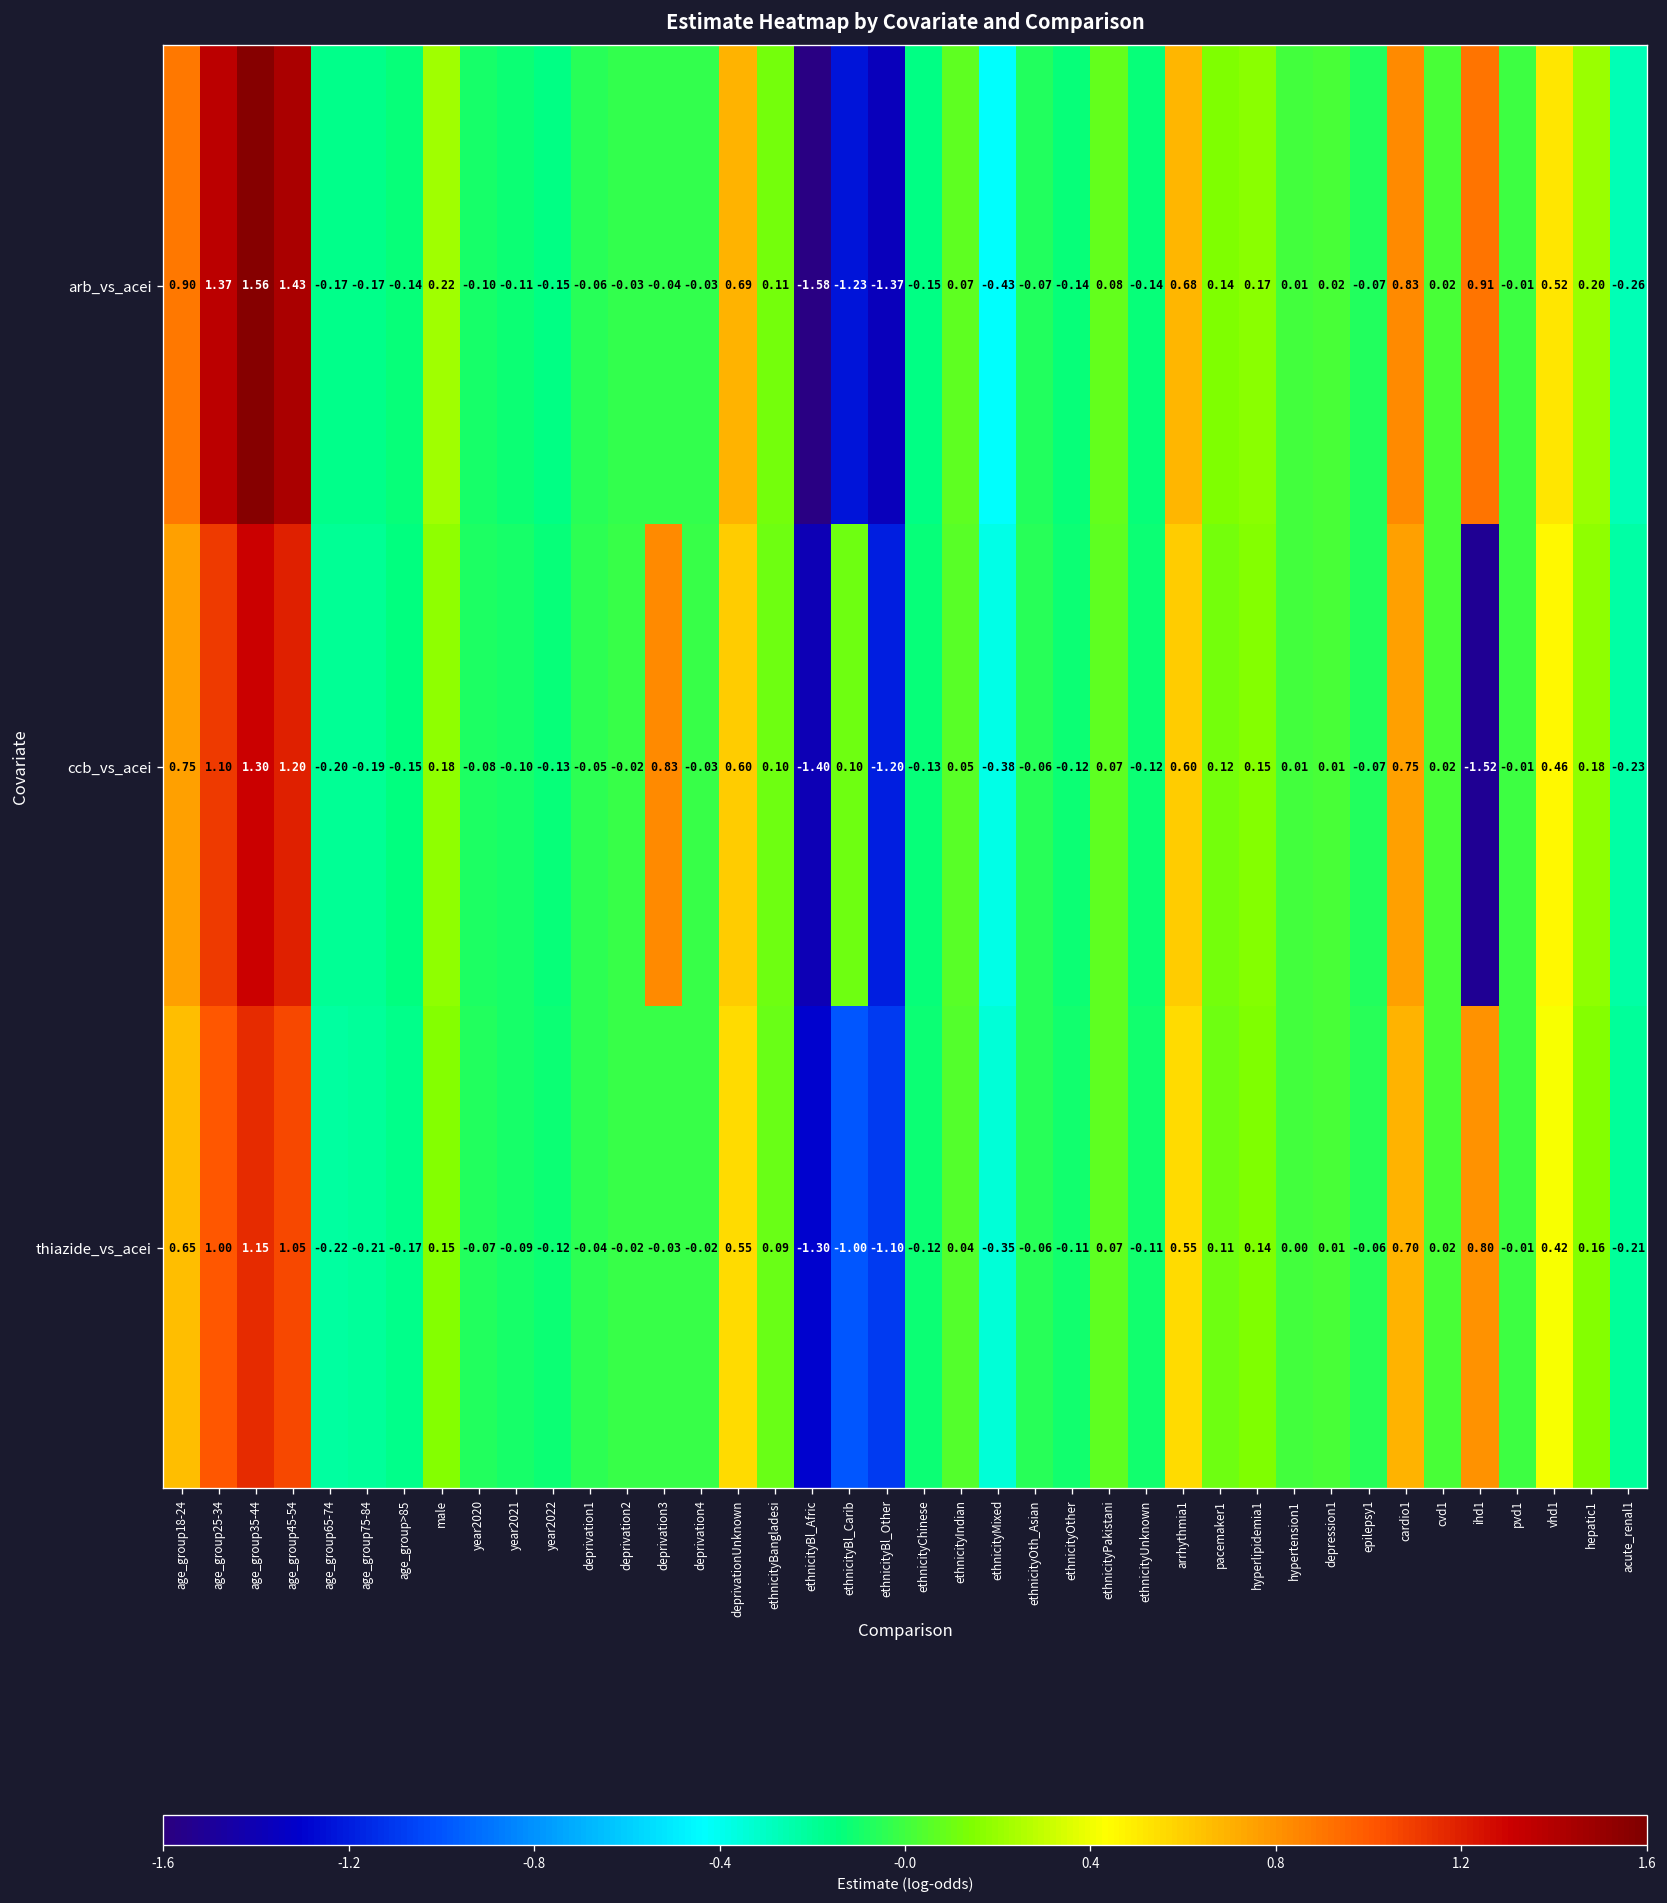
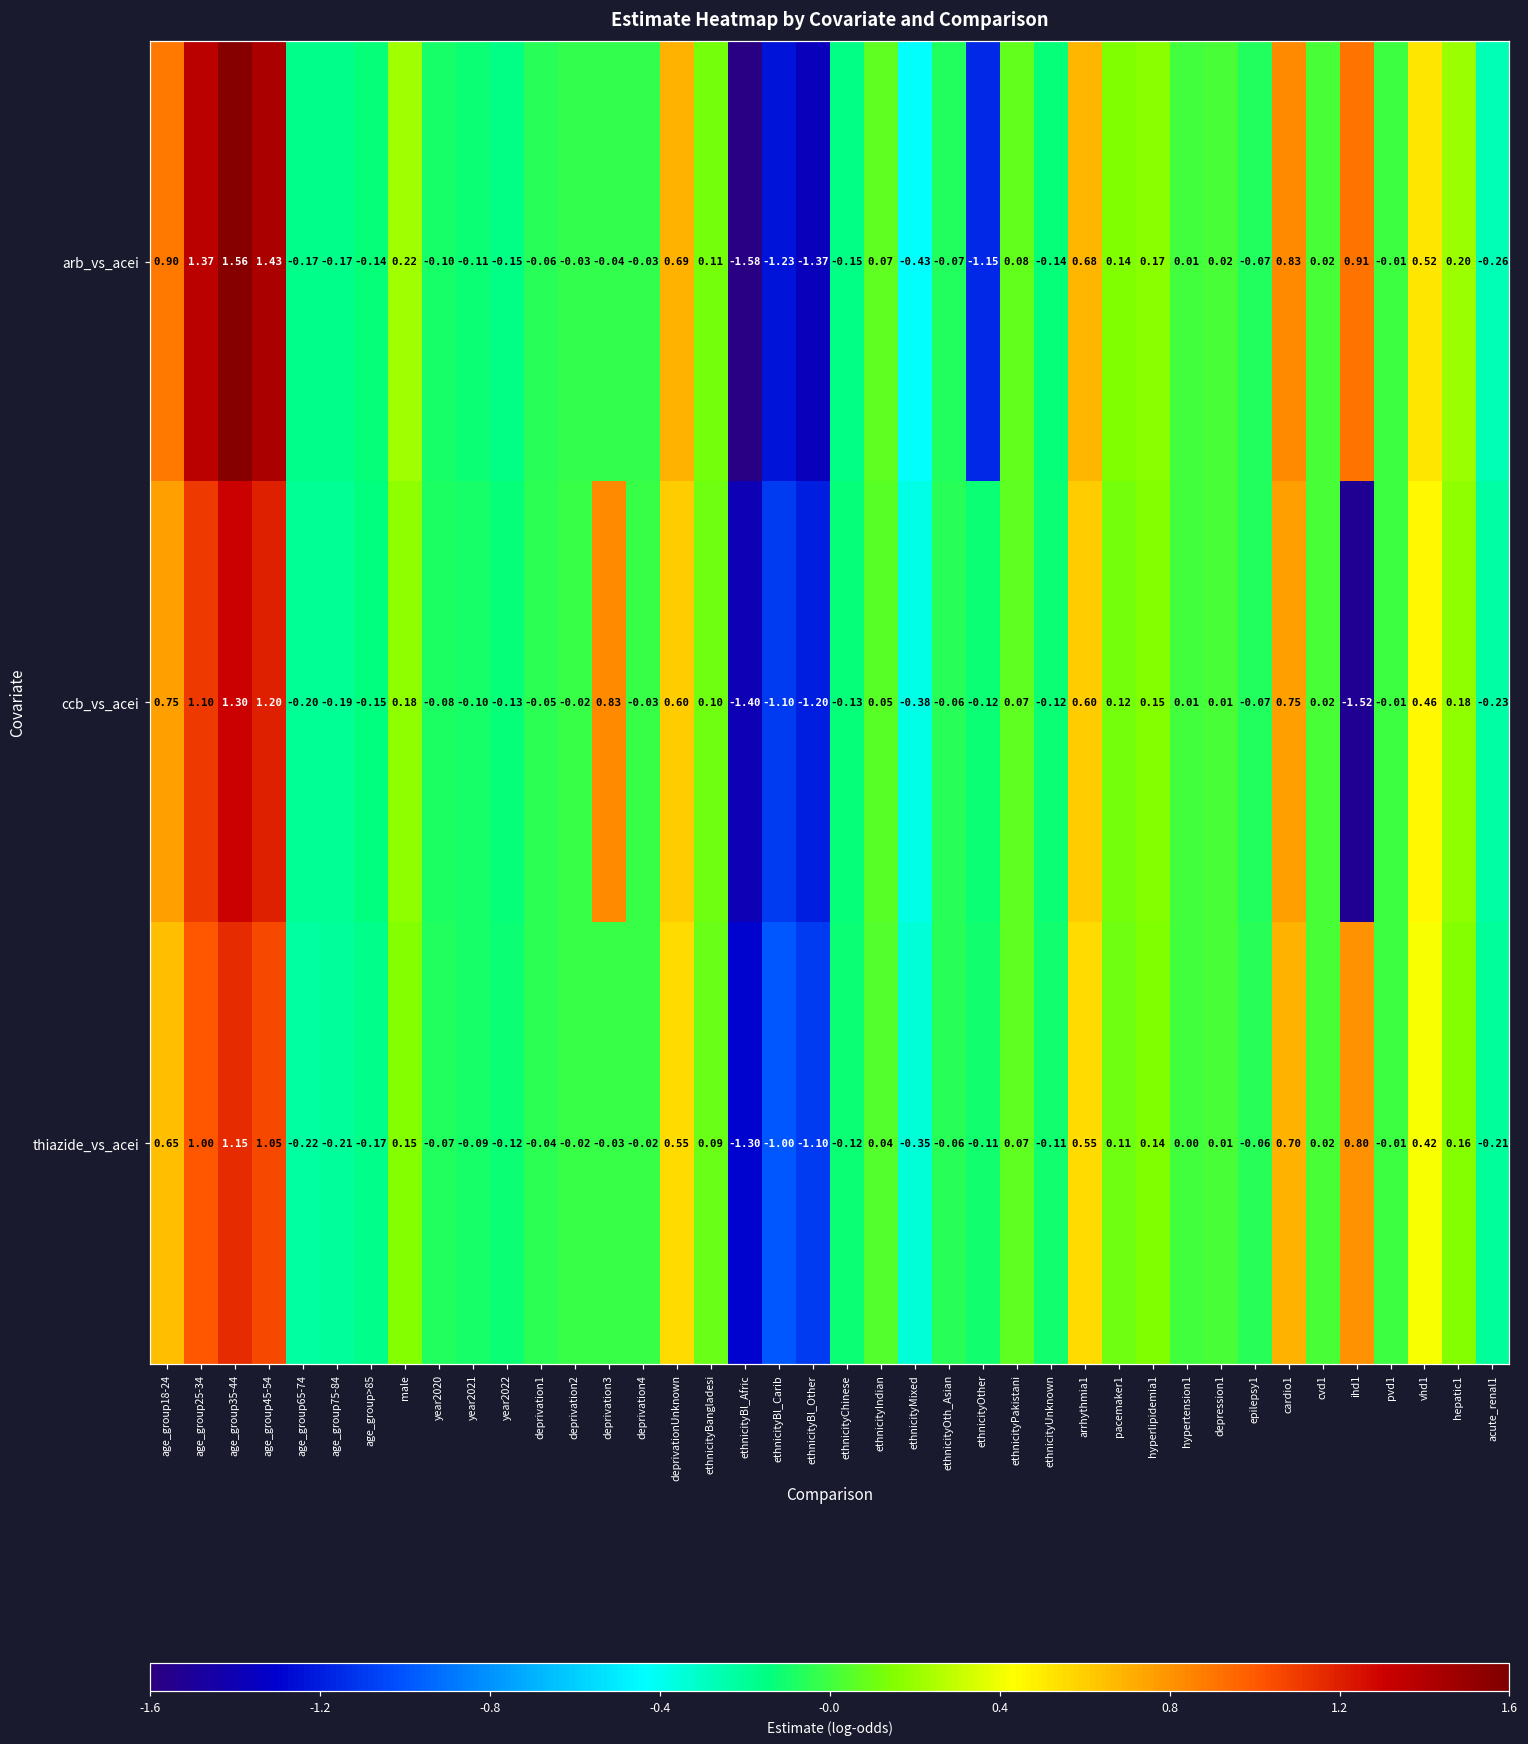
arb_vs_acei, ethnicityOther: -0.14 -> -1.15
ccb_vs_acei, ethnicityBl_Carib: 0.10 -> -1.10
